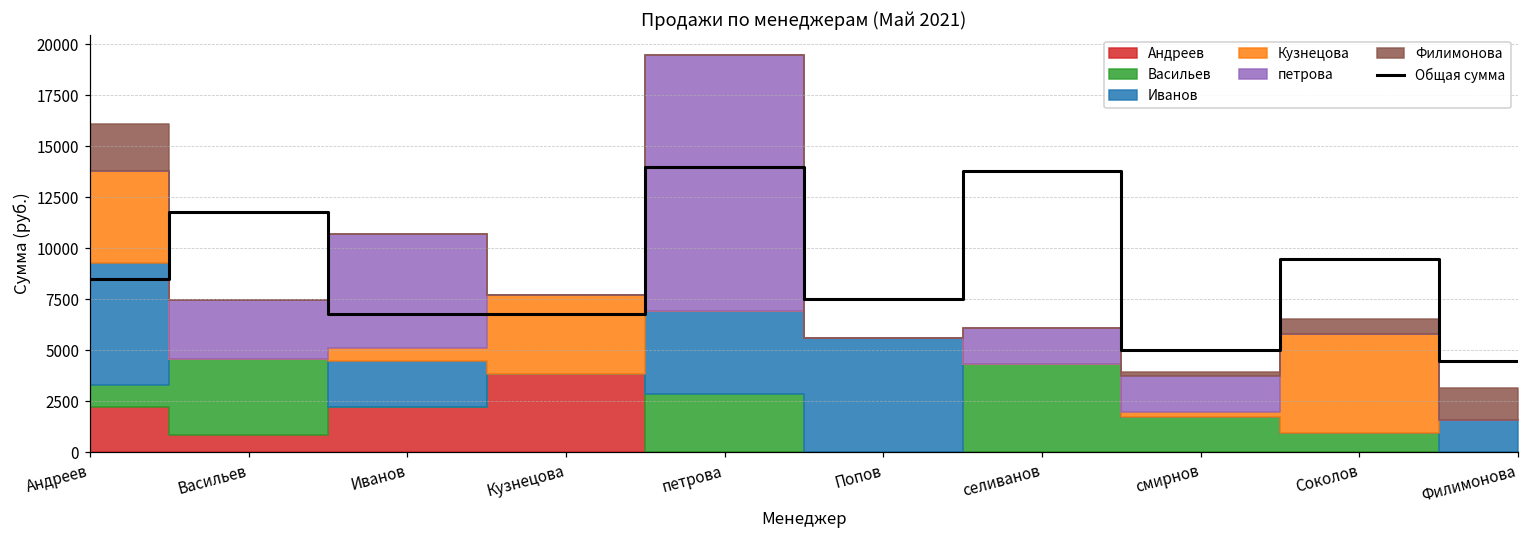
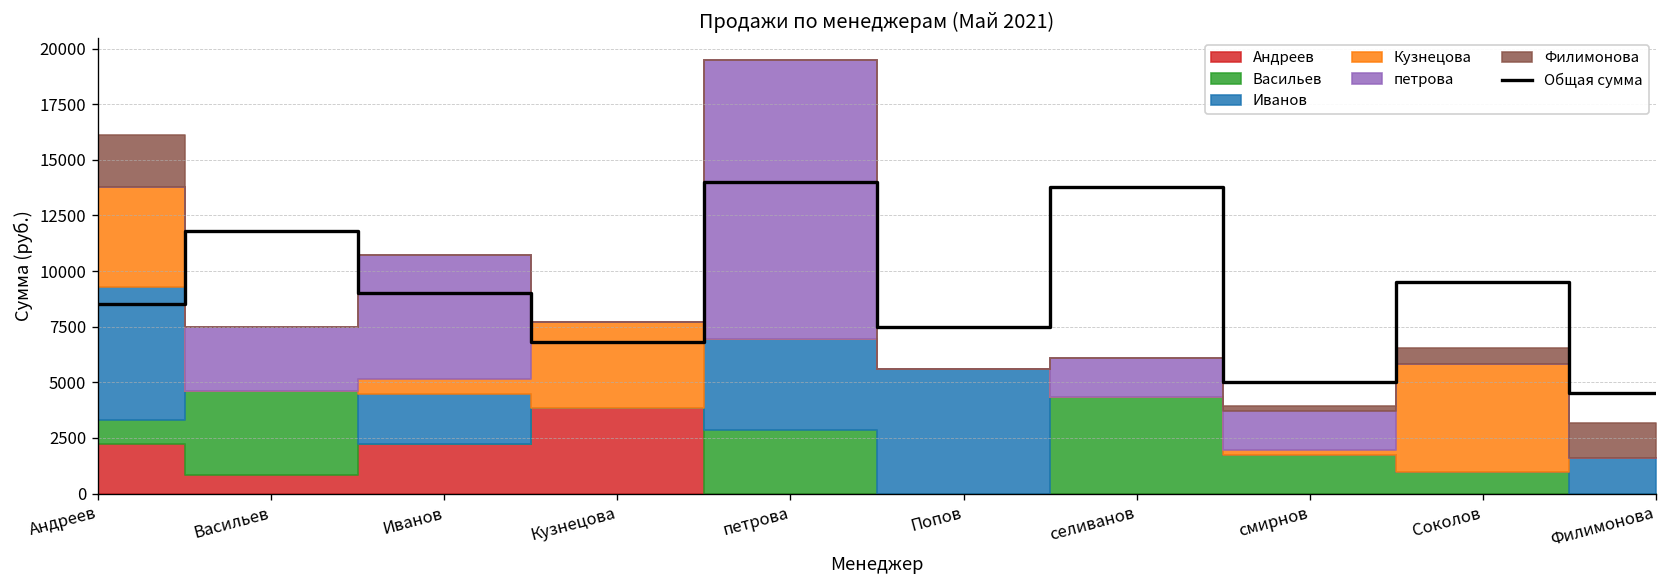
Общая сумма, Иванов: 6800 -> 9000
